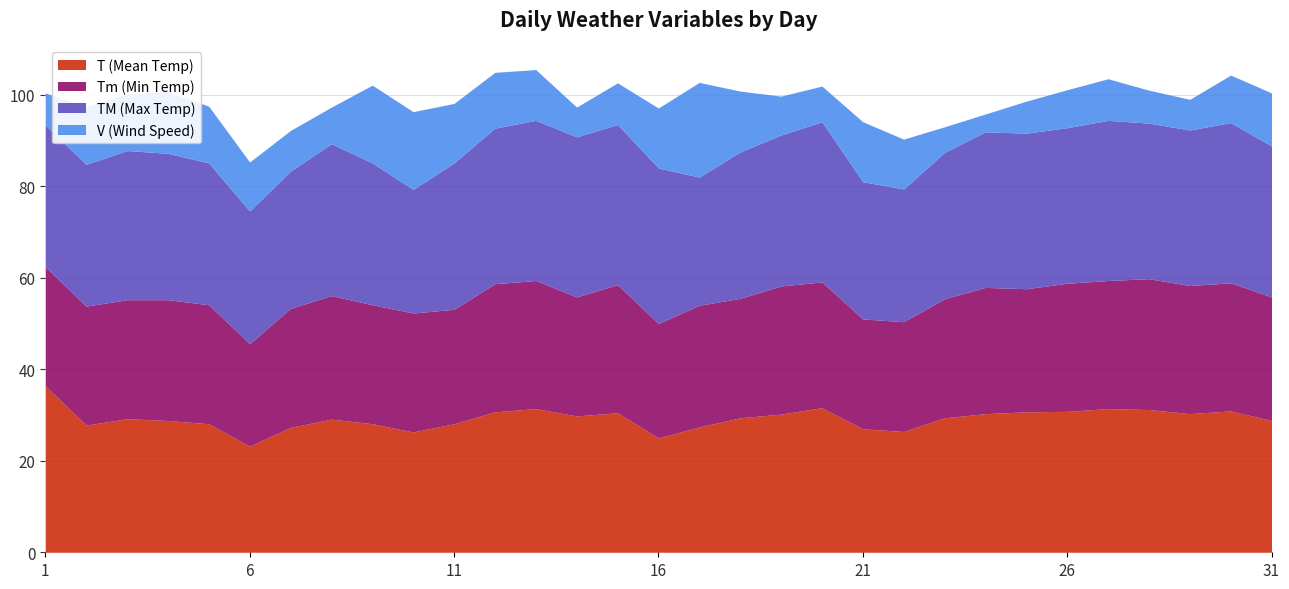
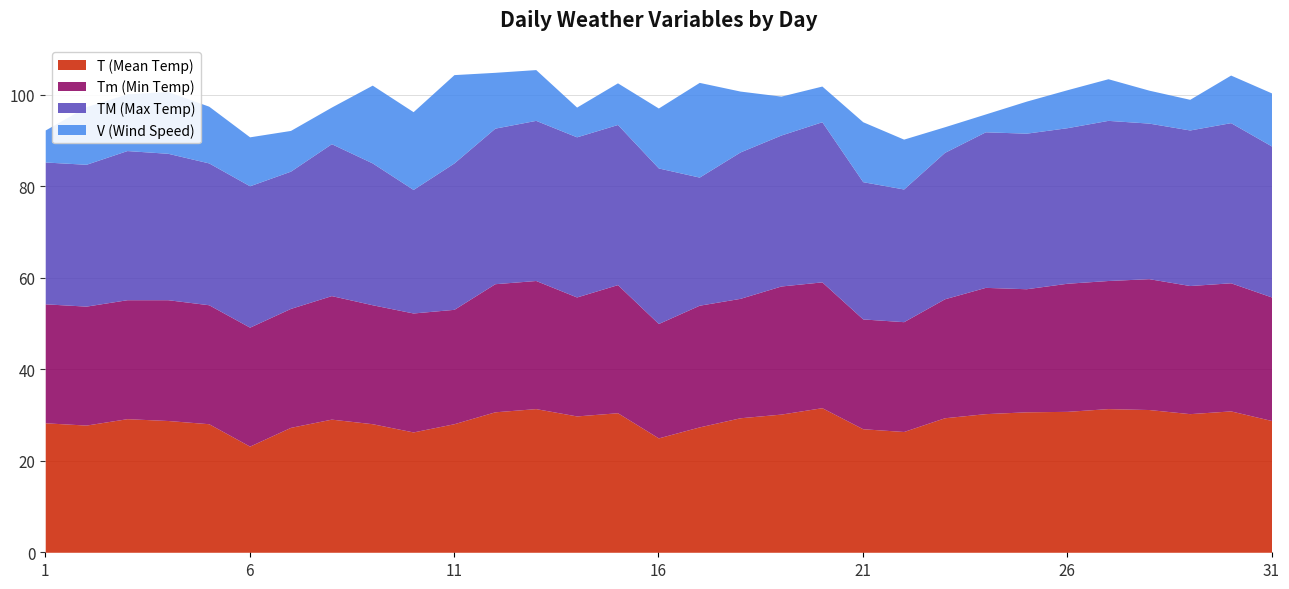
T (Mean Temp), 1: 36 -> 28
Tm (Min Temp), 6: 22 -> 26
TM (Max Temp), 6: 29 -> 31
V (Wind Speed), 11: 13 -> 19
